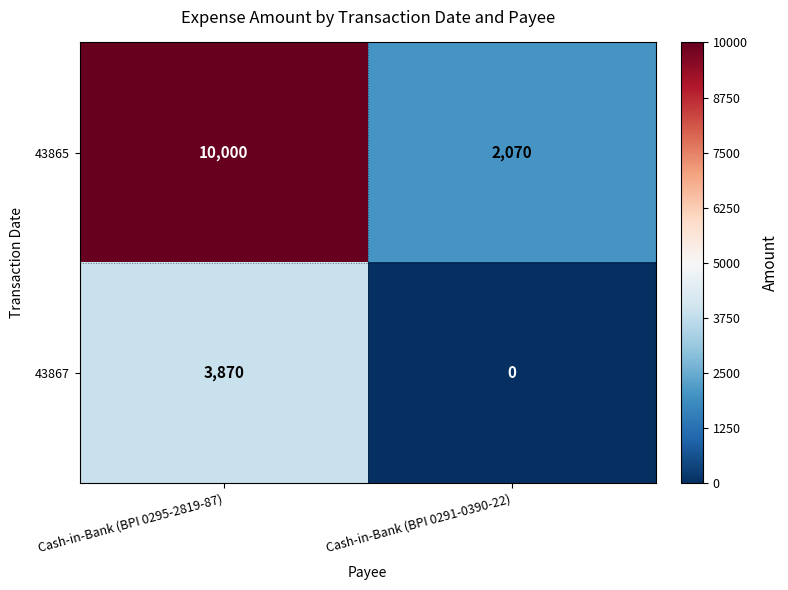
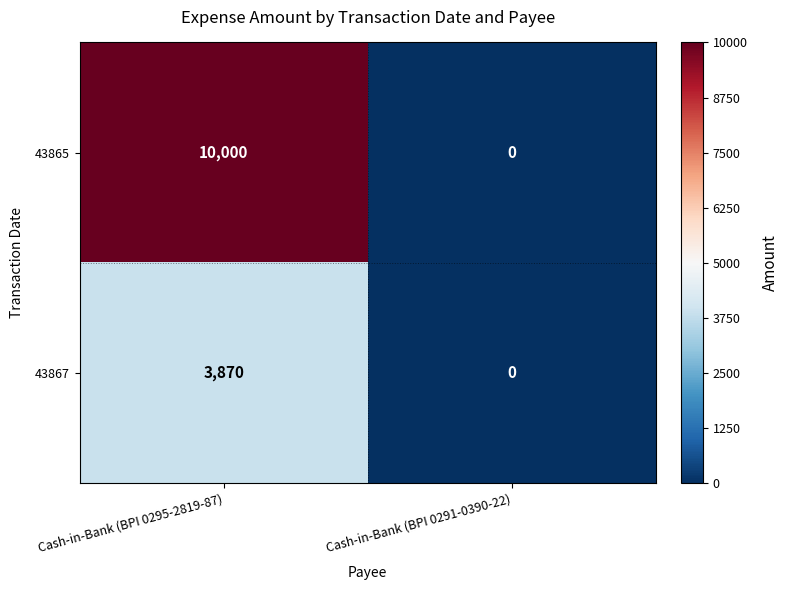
43865, Cash-in-Bank (BPI 0291-0390-22): 2,070 -> 0
